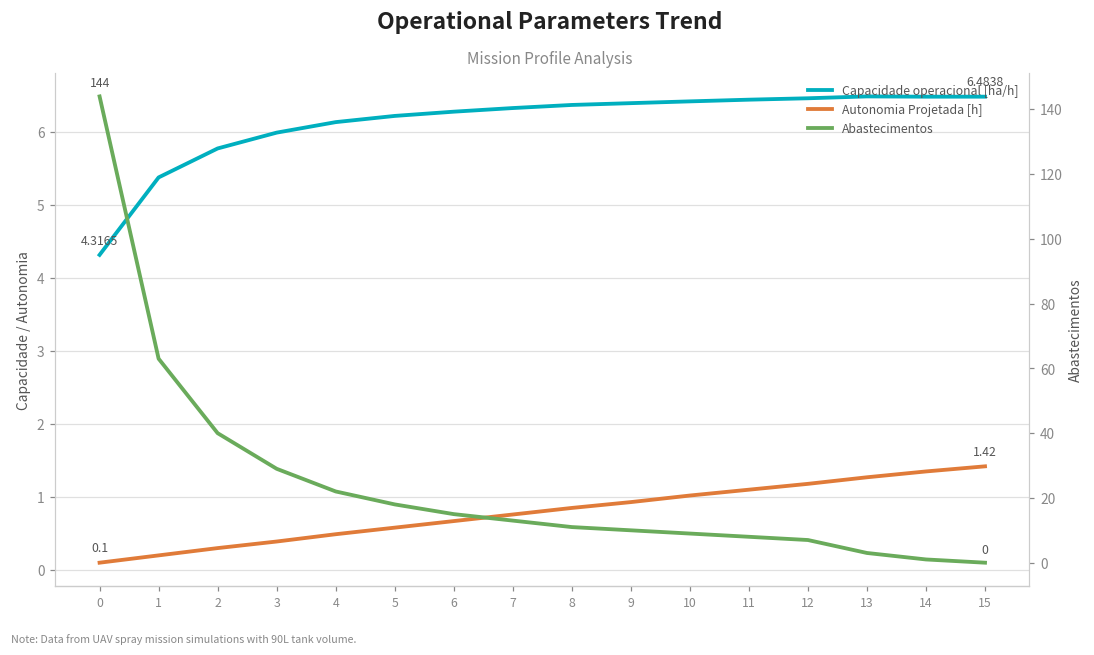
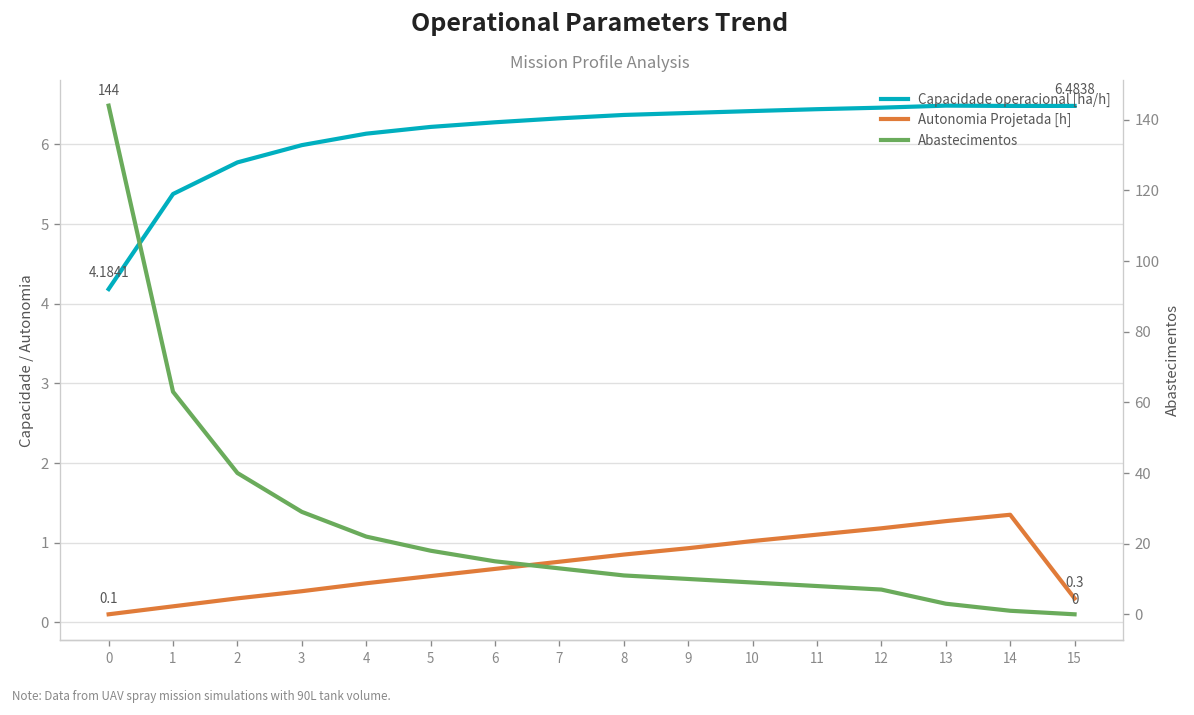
Capacidade operacional [ha/h], 0: 4.3165 -> 4.1841
Autonomia Projetada [h], 15: 1.42 -> 0.3
